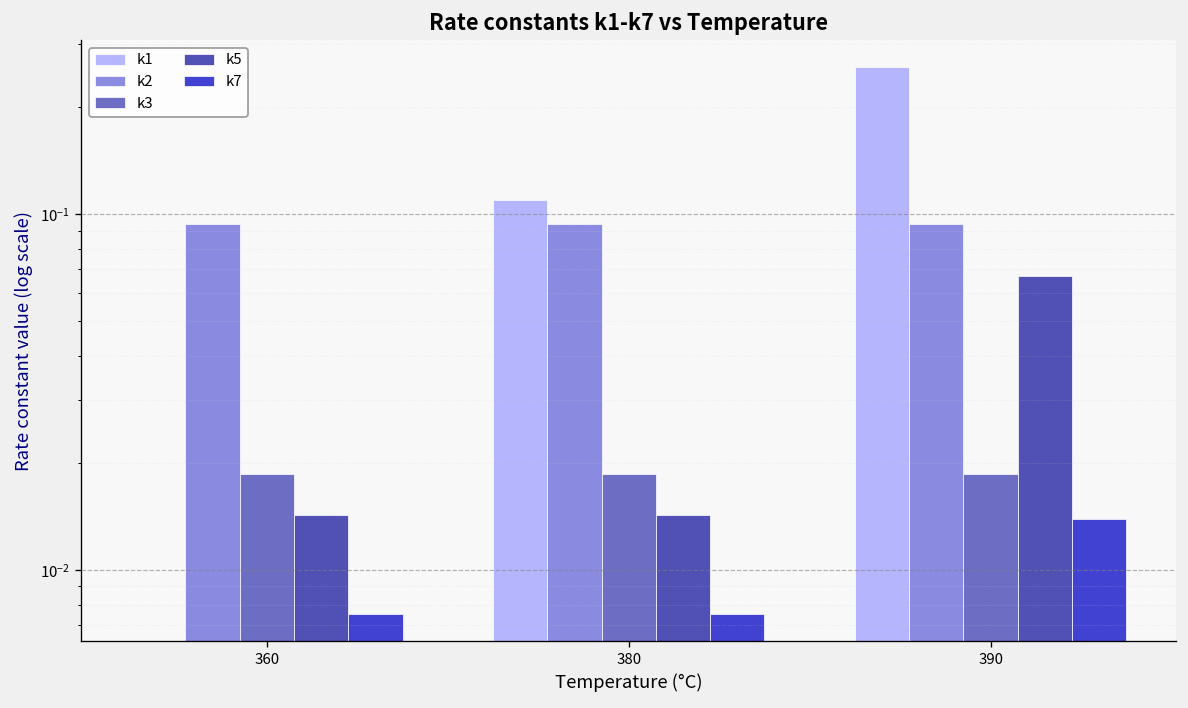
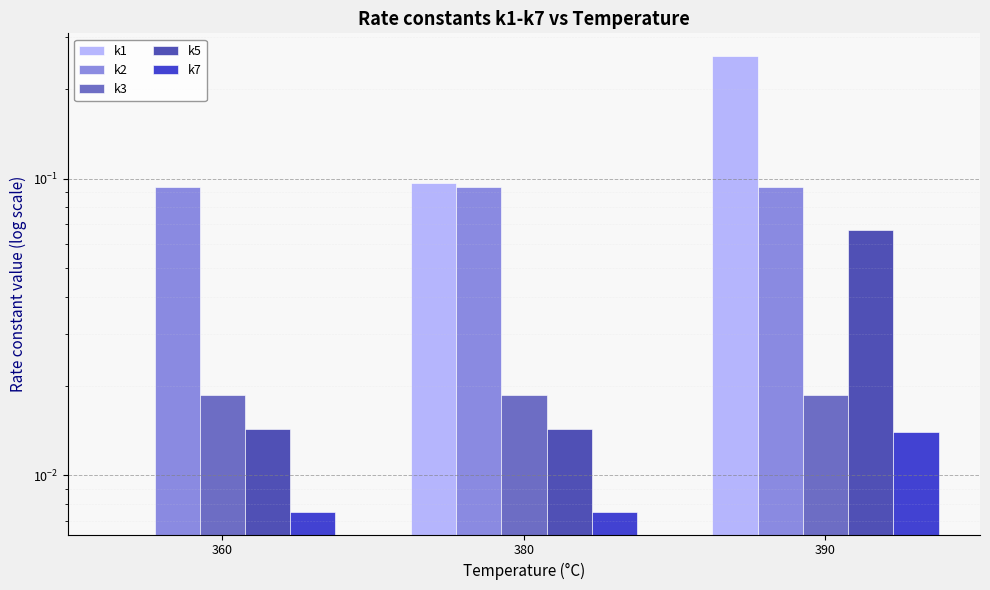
k1, 380: 0.110 -> 0.096
